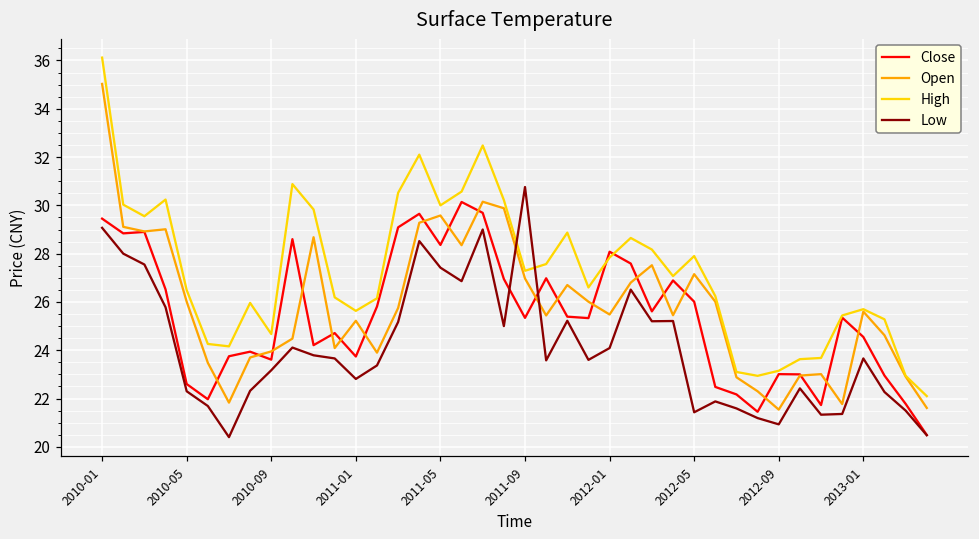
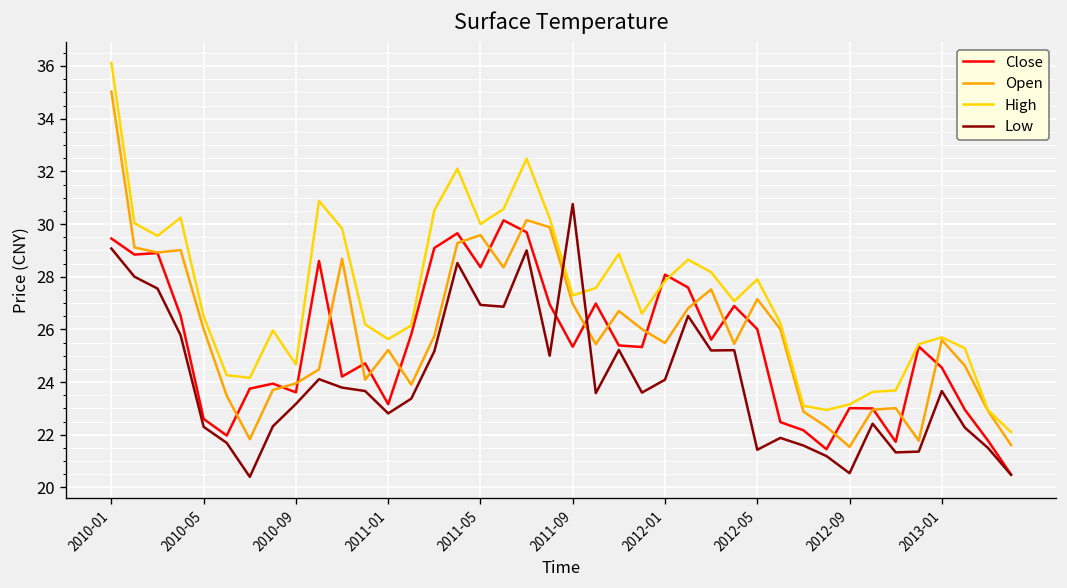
Close, 2011-01: 23.7 -> 23.2
Low, 2011-05: 27.4 -> 26.9
Low, 2012-09: 20.9 -> 20.5
